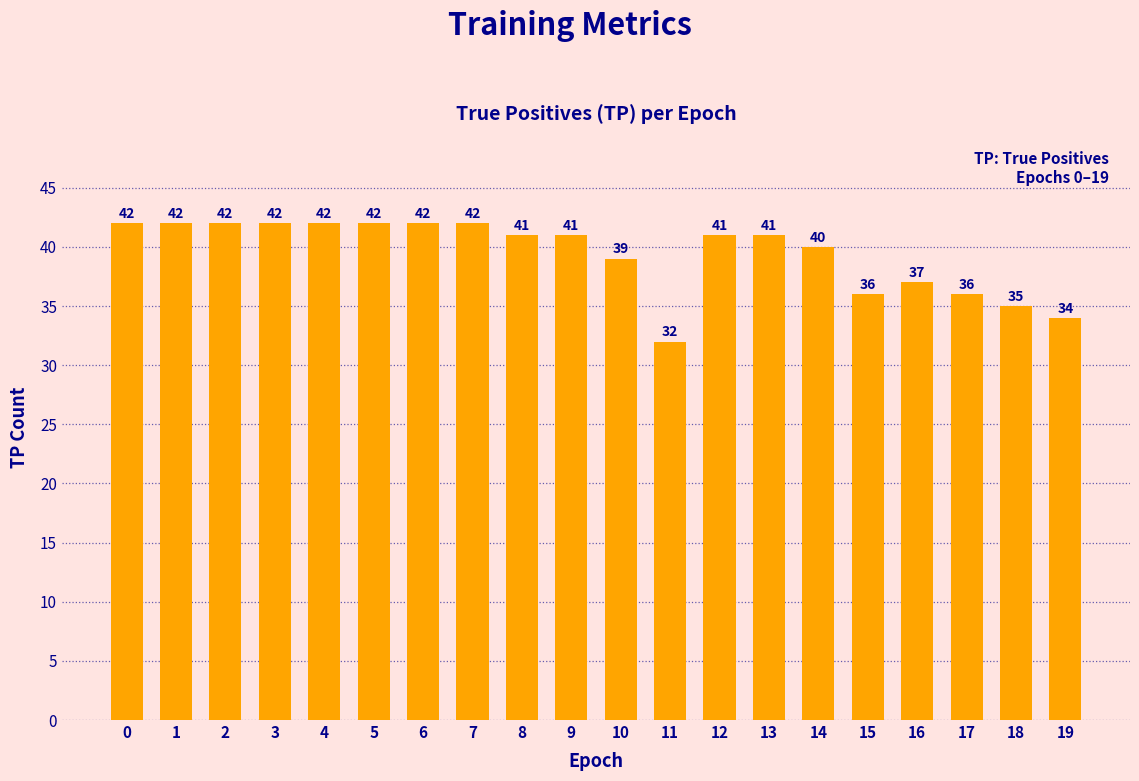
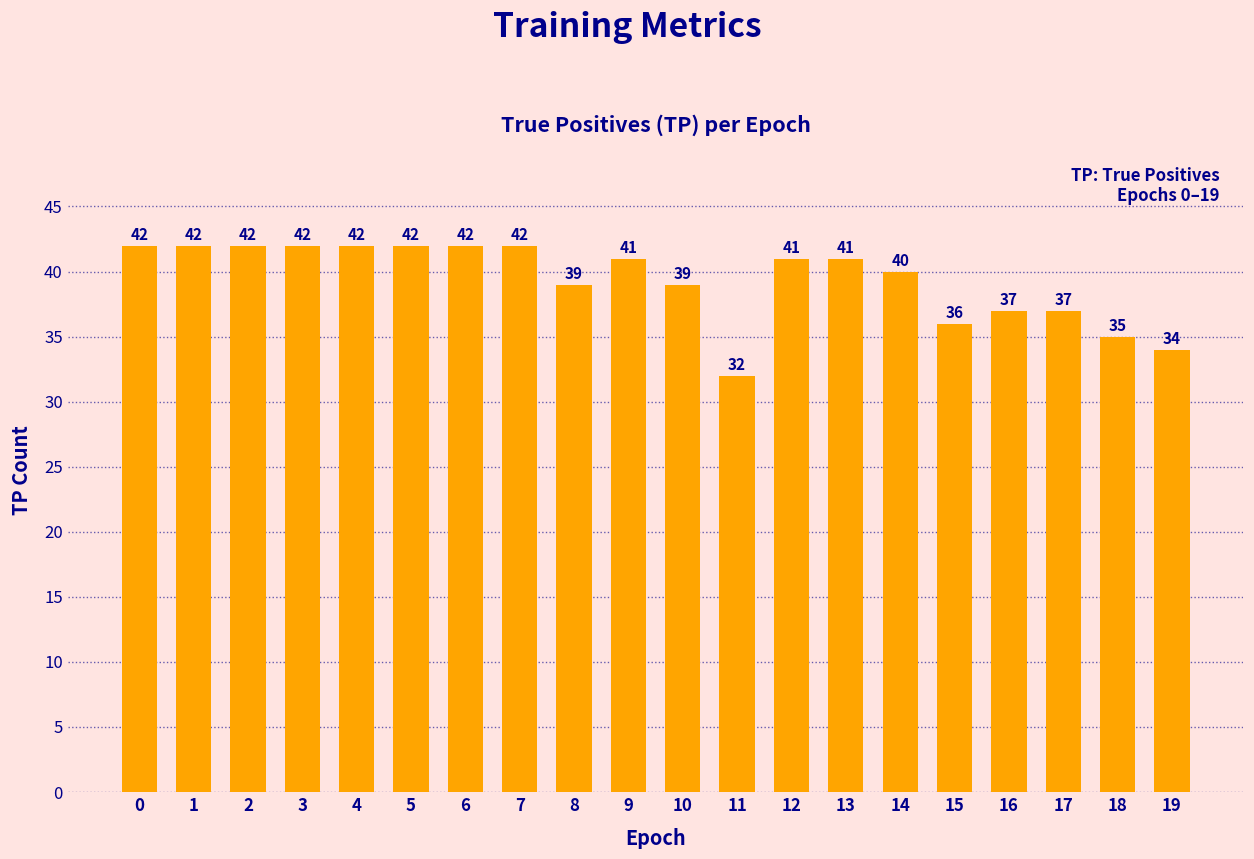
8: 41 -> 39
17: 36 -> 37
